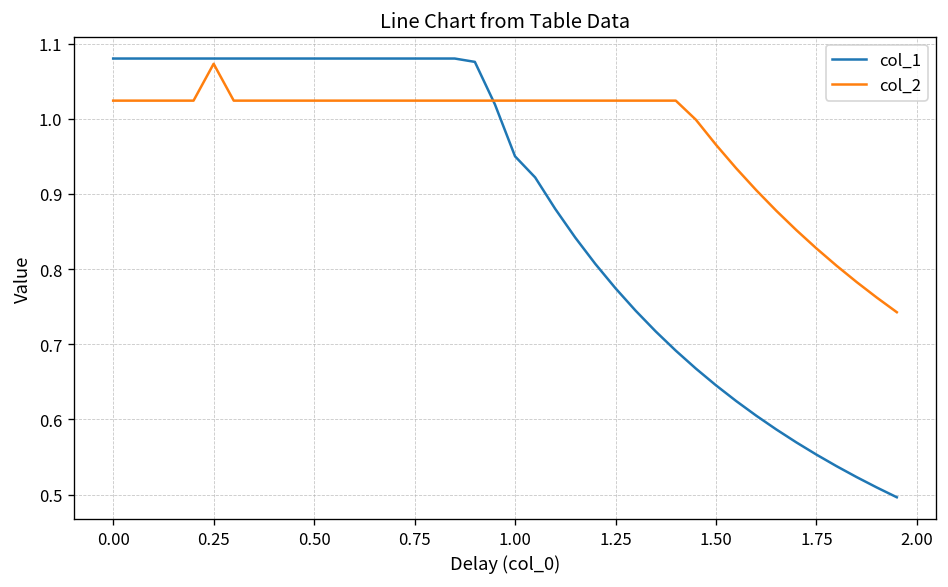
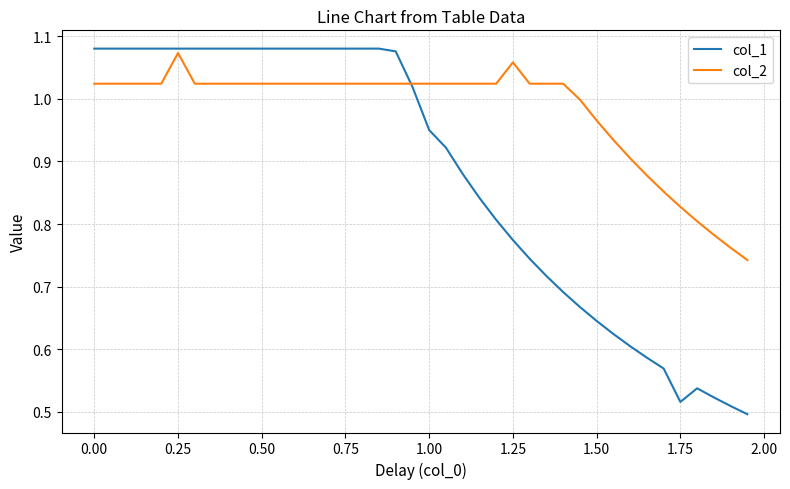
col_2, 1.25: 1.02 -> 1.06
col_1, 1.75: 0.55 -> 0.52
